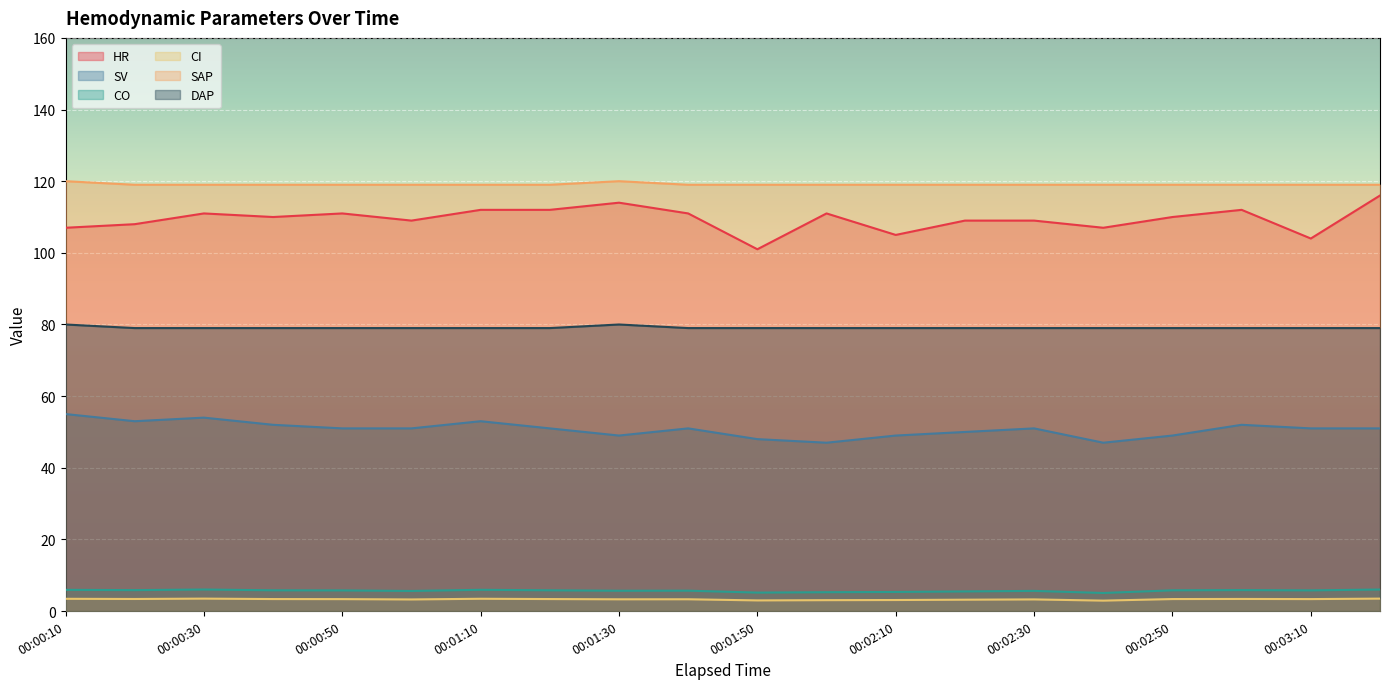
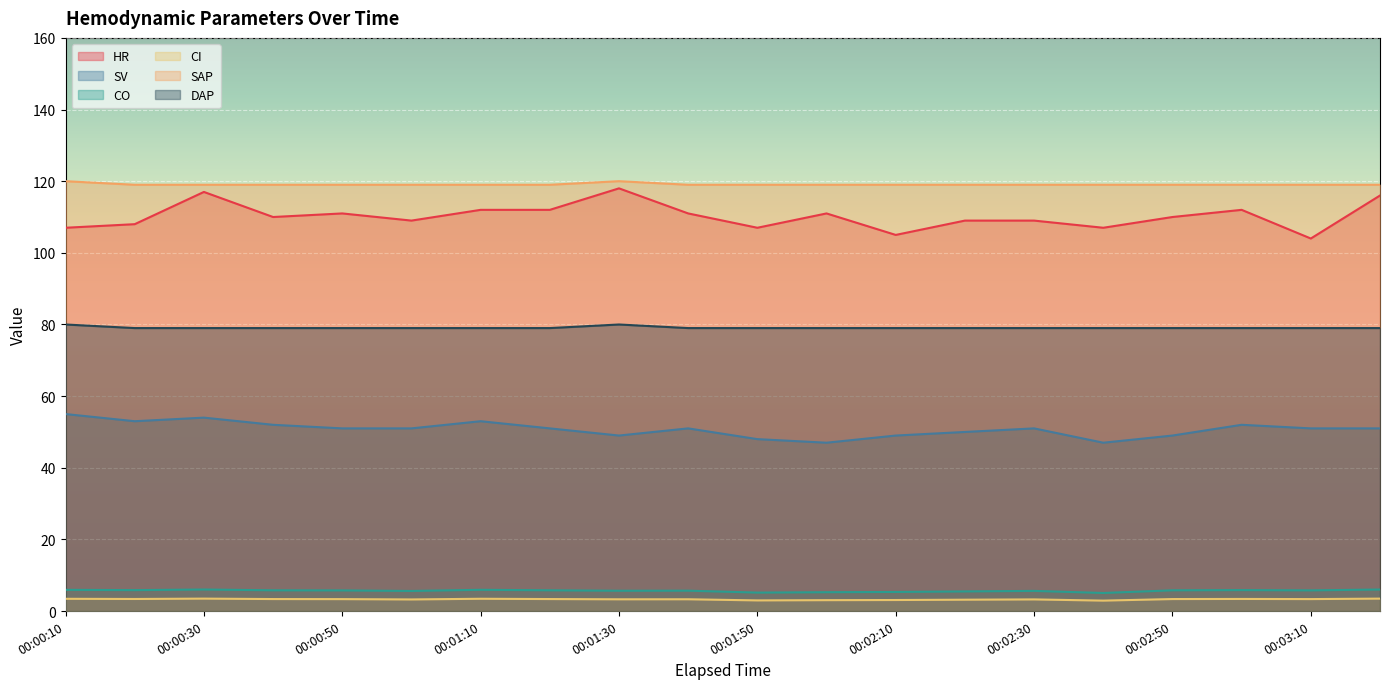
HR, 00:00:30: 111 -> 117
HR, 00:01:30: 114 -> 118
HR, 00:01:50: 101 -> 107
